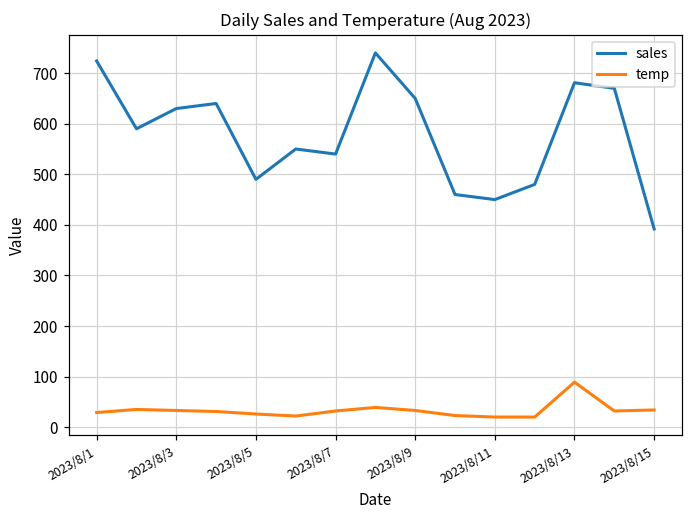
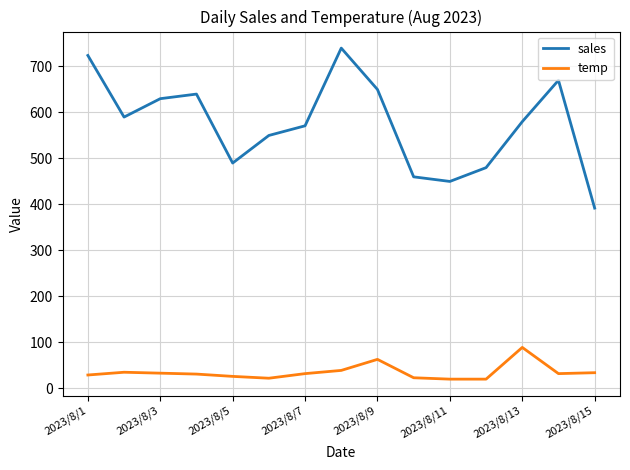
sales, 2023/8/7: 540 -> 570
temp, 2023/8/9: 30 -> 60
sales, 2023/8/13: 680 -> 580
